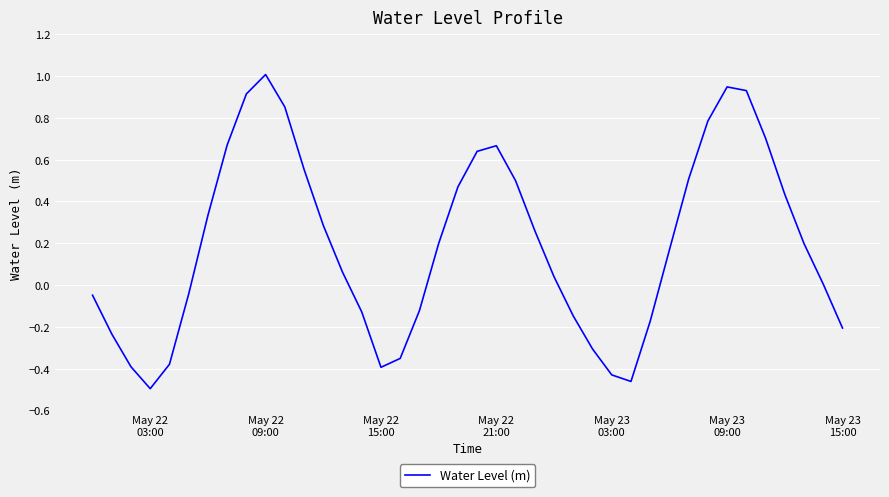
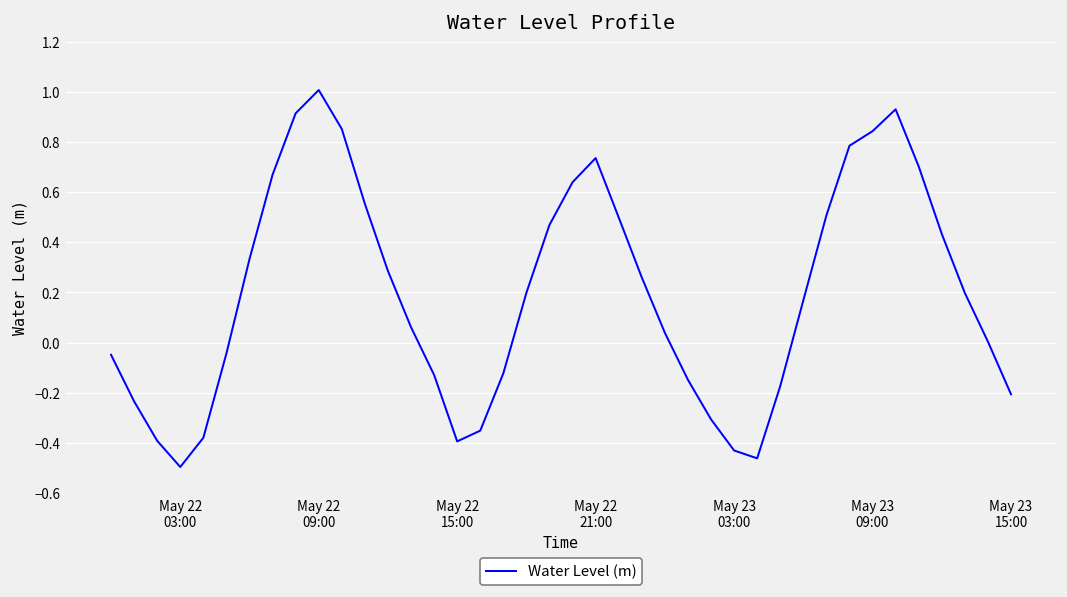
May 22 21:00: 0.67 -> 0.74
May 23 09:00: 0.95 -> 0.84
